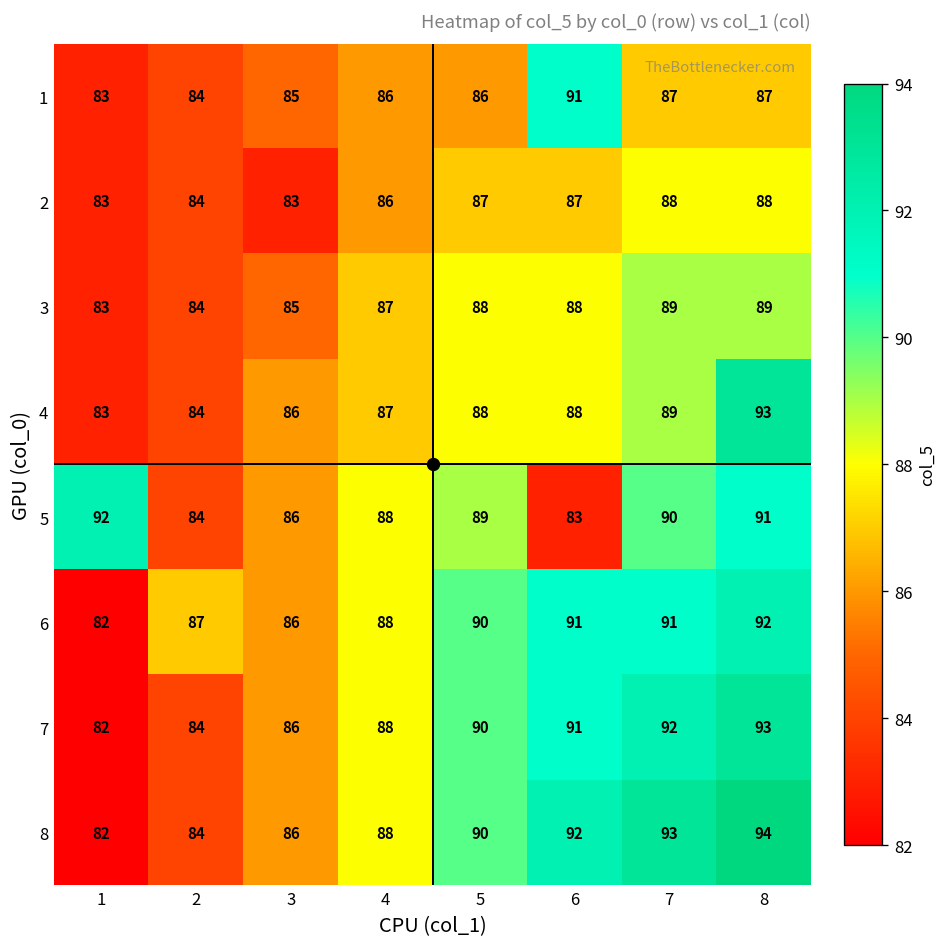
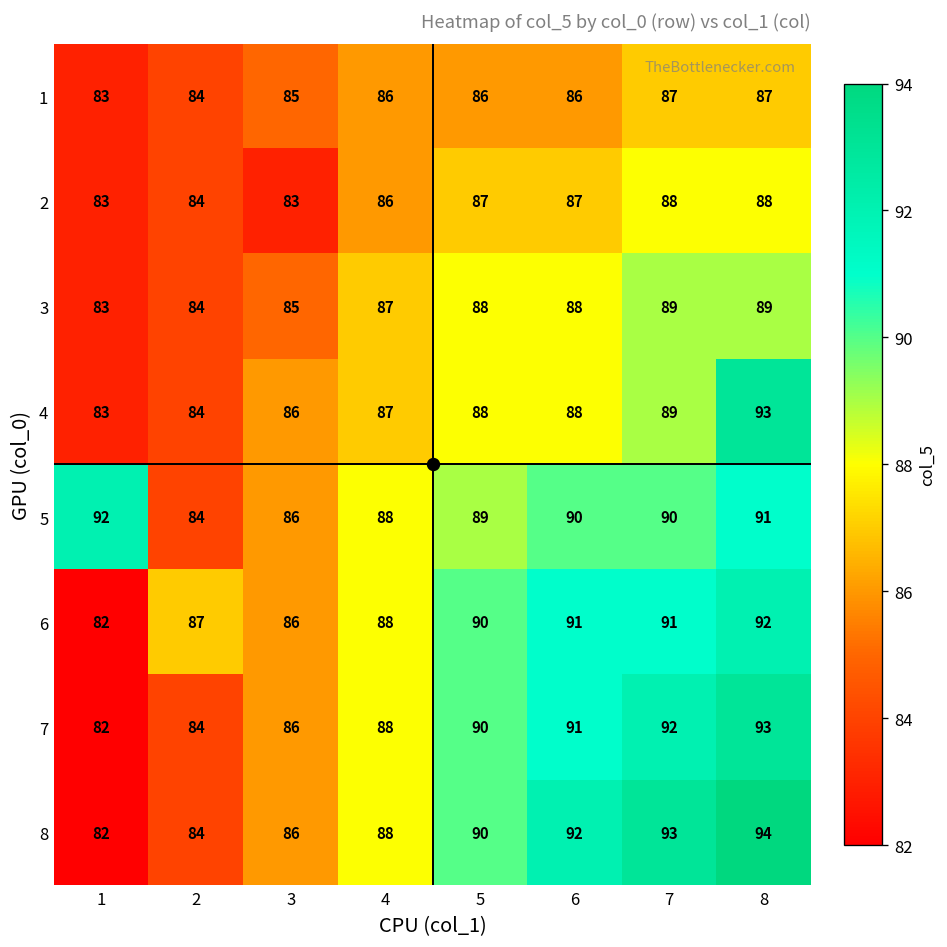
1, 6: 91 -> 86
5, 6: 83 -> 90
